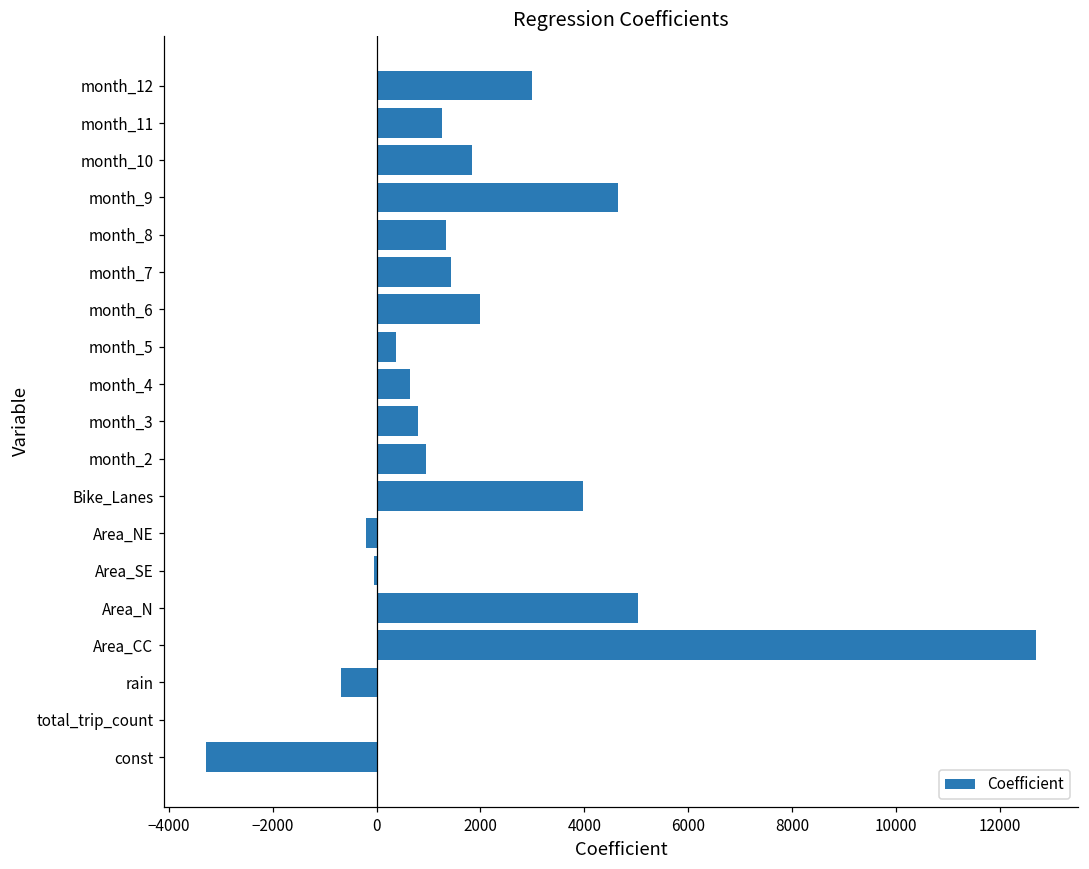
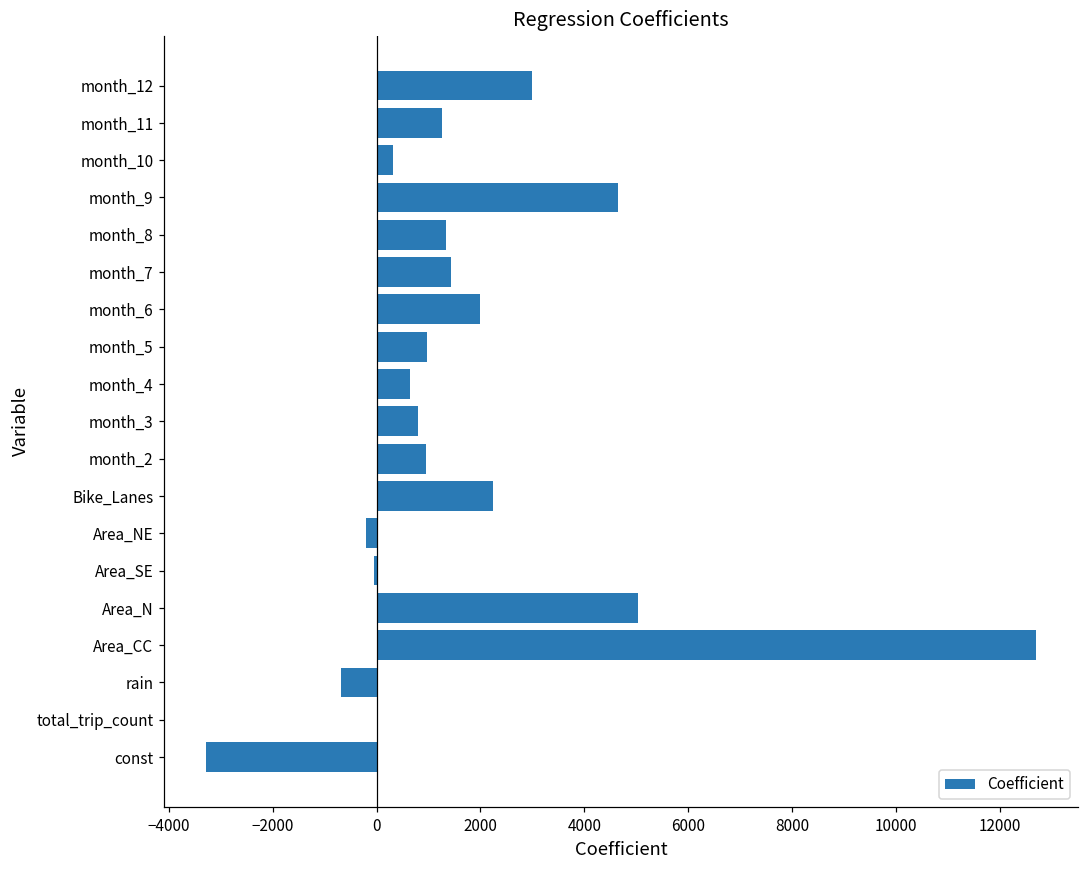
month_10: 1800 -> 300
month_5: 400 -> 1000
Bike_Lanes: 4000 -> 2200
